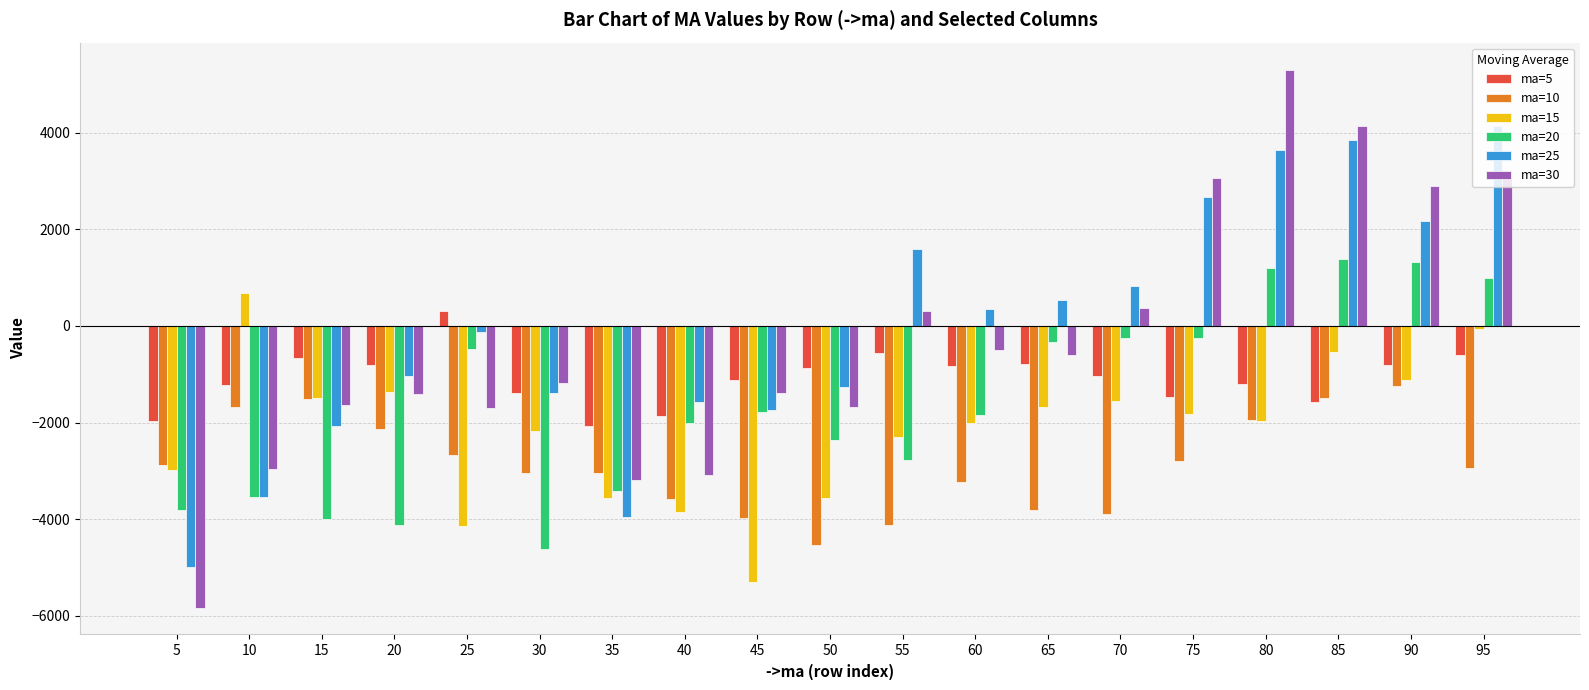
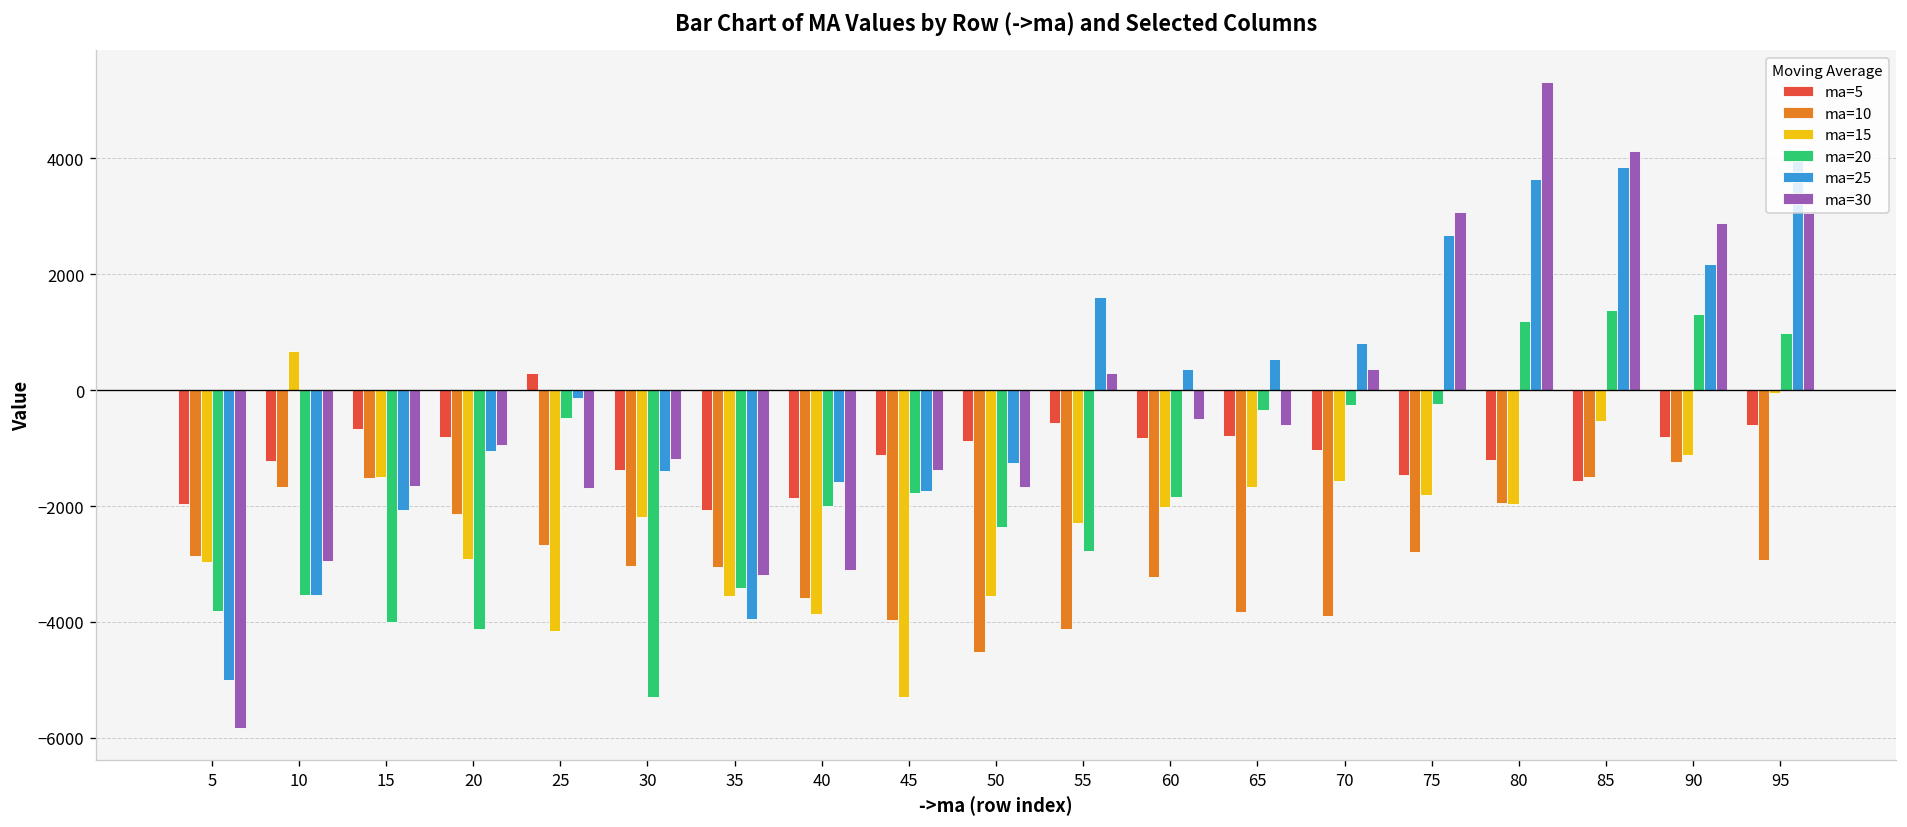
ma=15, 20: -1400 -> -2900
ma=30, 20: -1400 -> -1000
ma=20, 30: -4600 -> -5300
